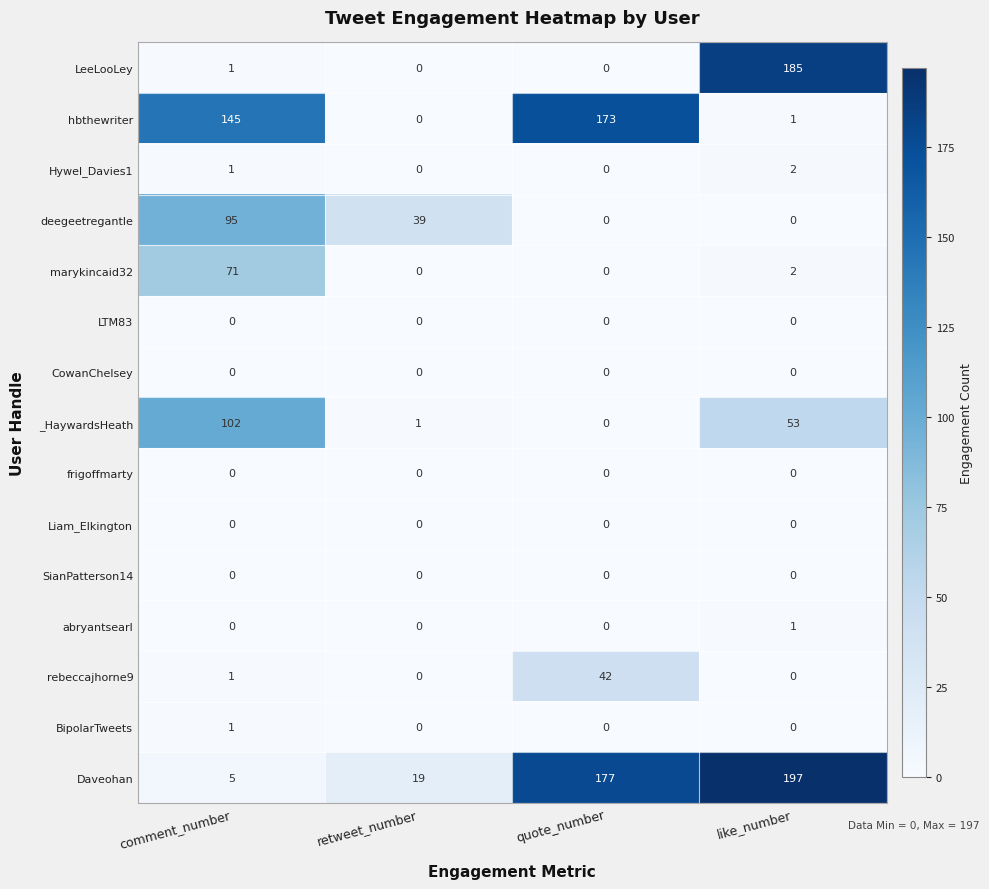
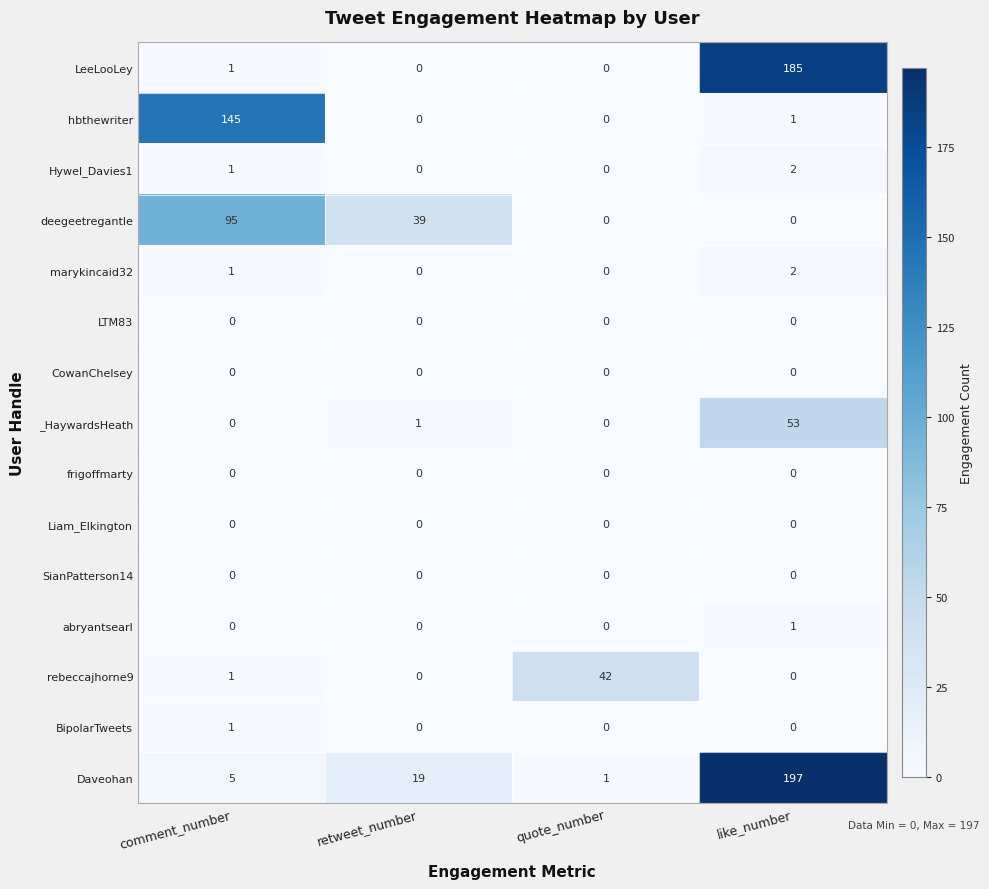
hbthewriter, quote_number: 173 -> 0
marykincaid32, comment_number: 71 -> 1
_HaywardsHeath, comment_number: 102 -> 0
Daveohan, quote_number: 177 -> 1
